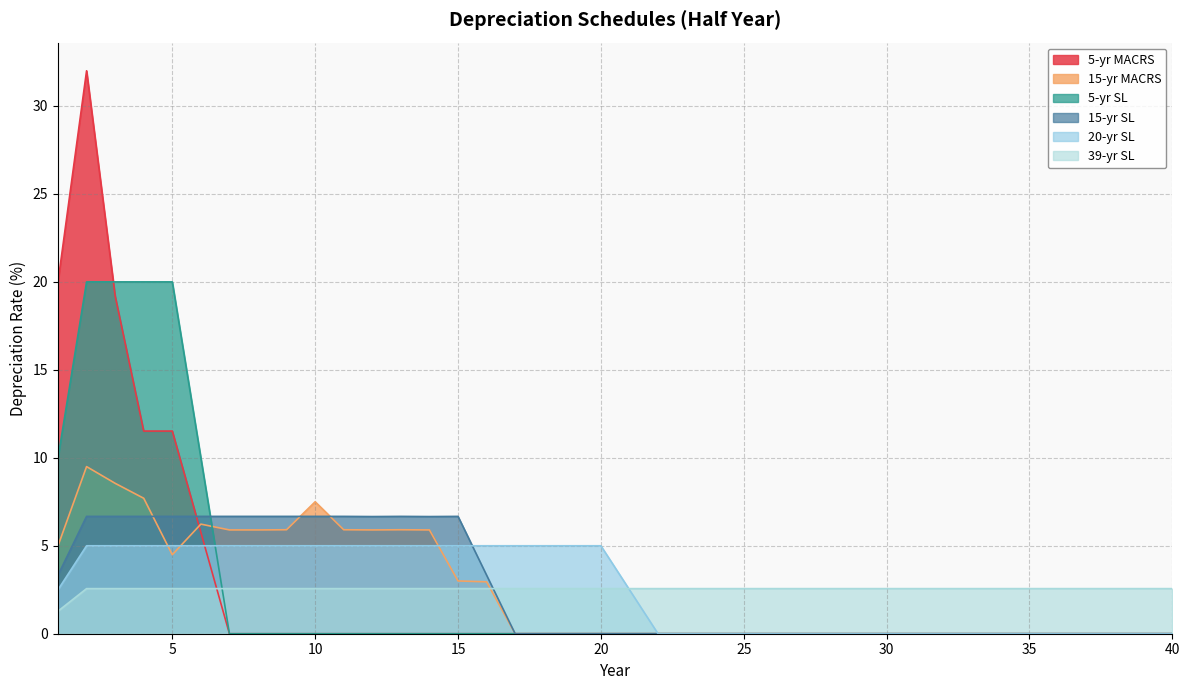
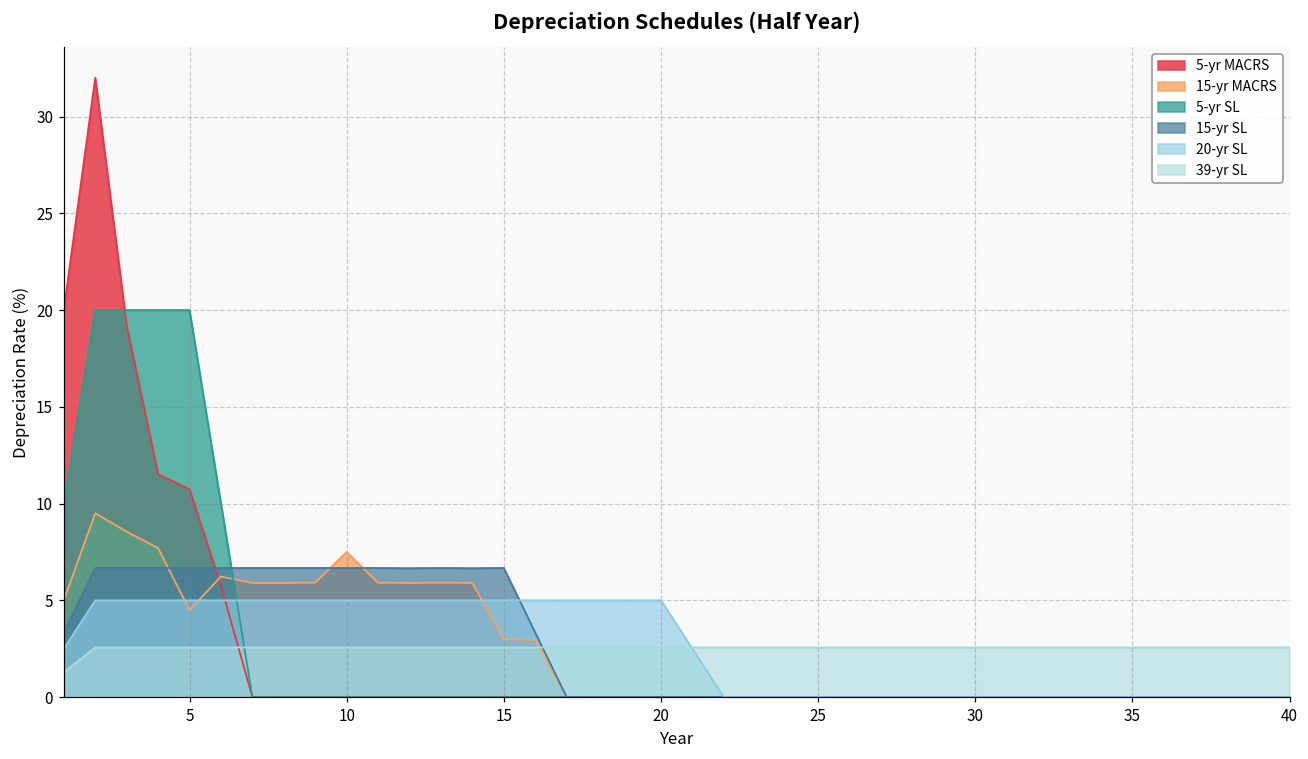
5-yr MACRS, 5: 11.5 -> 10.7
